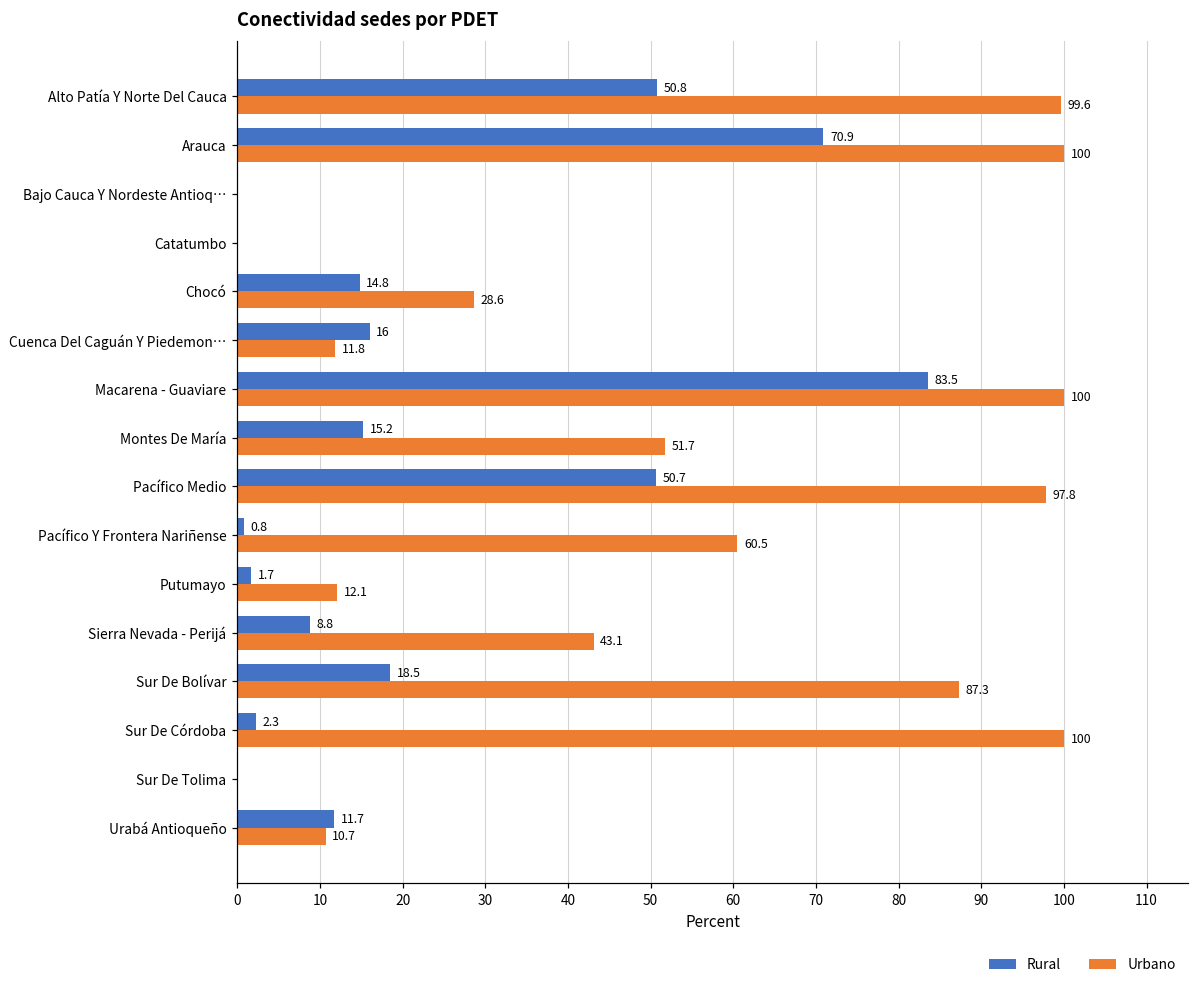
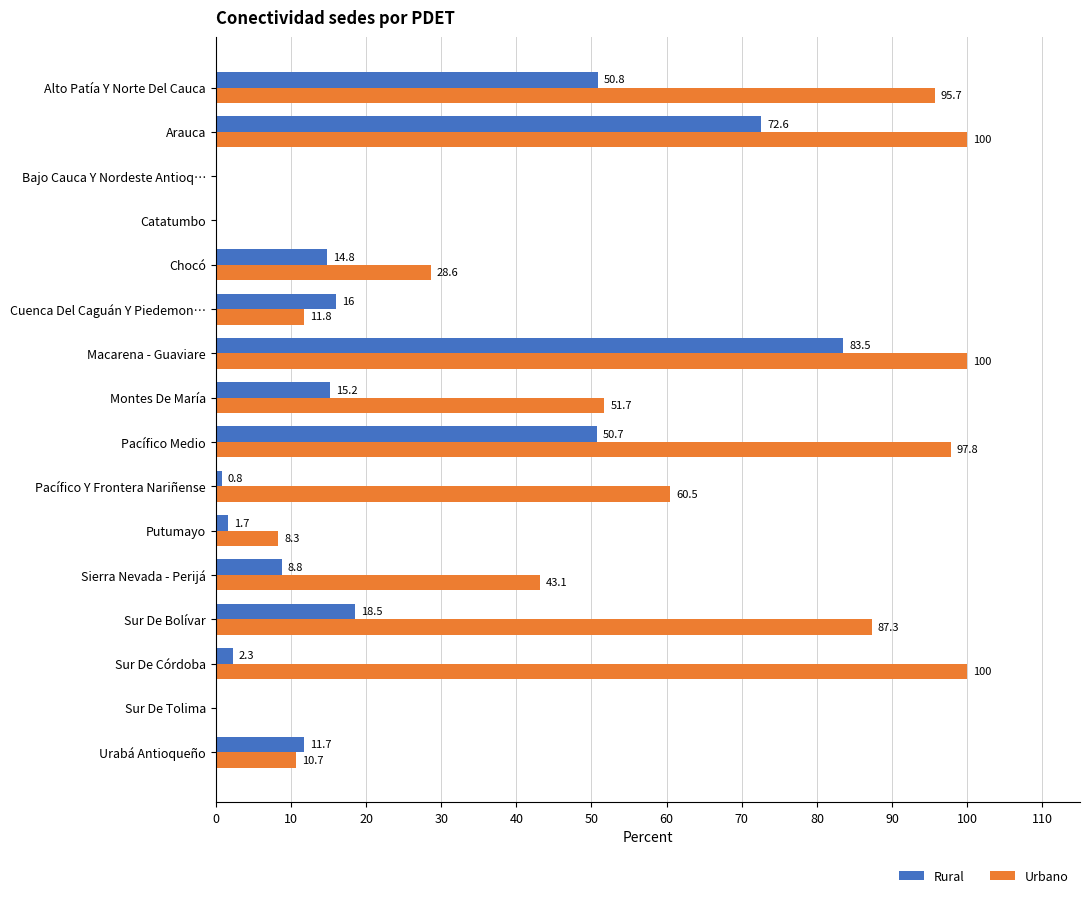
Urbano, Alto Patía Y Norte Del Cauca: 99.6 -> 95.7
Rural, Arauca: 70.9 -> 72.6
Urbano, Putumayo: 12.1 -> 8.3
